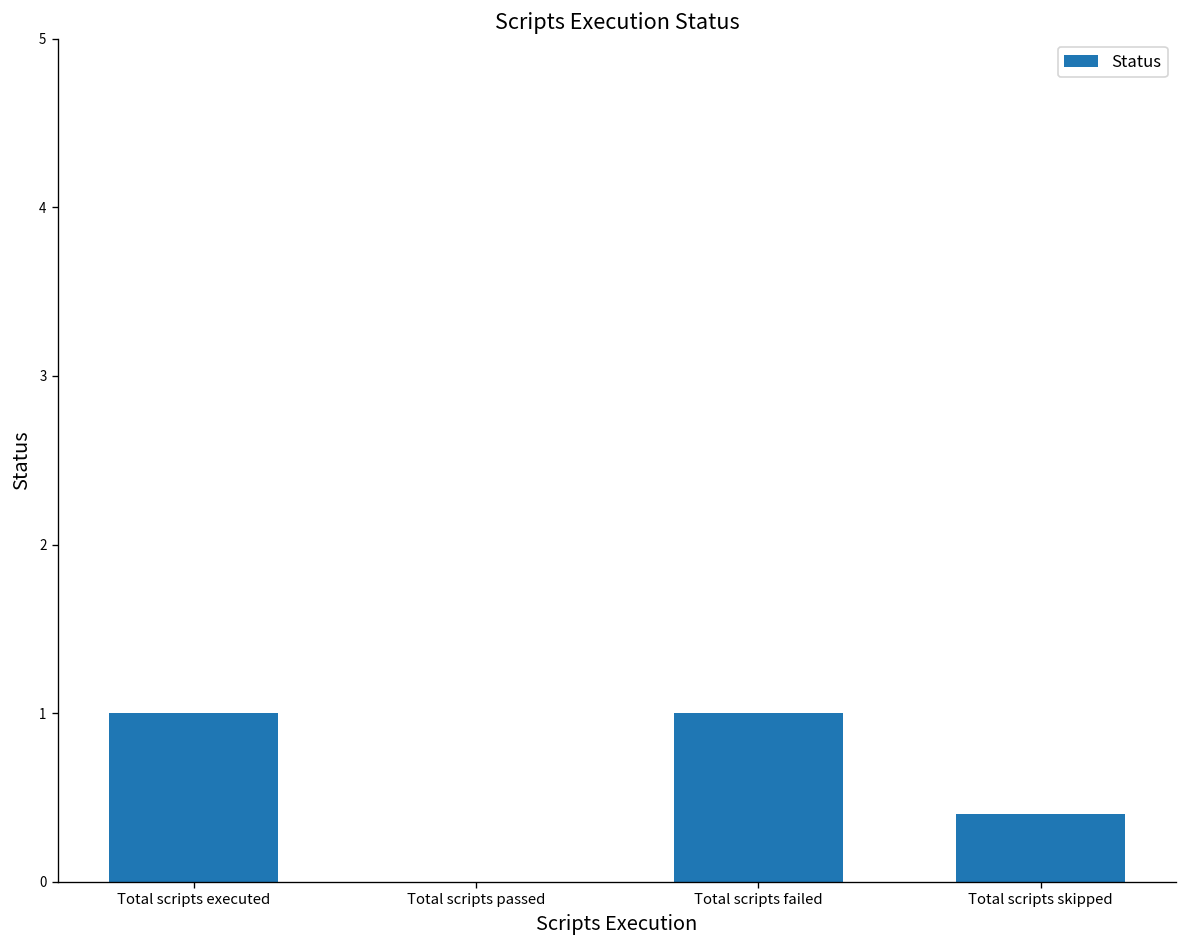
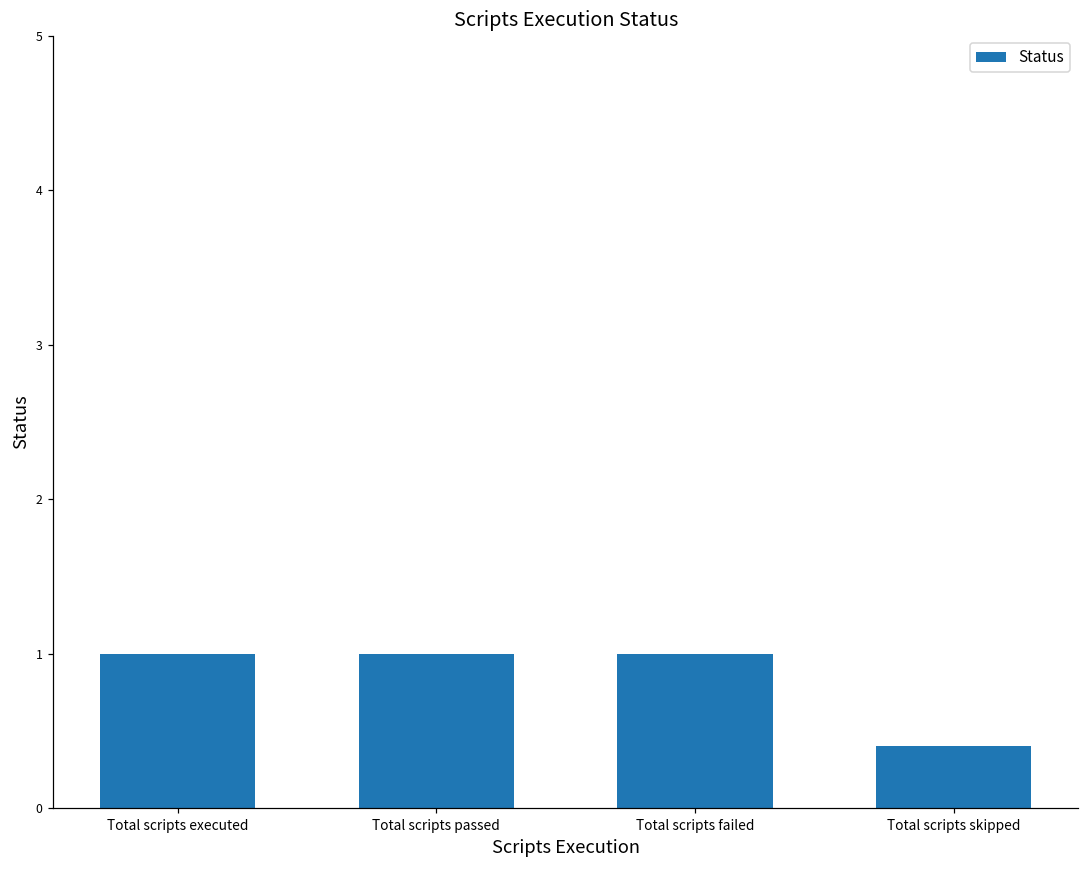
Total scripts passed: 0 -> 1
